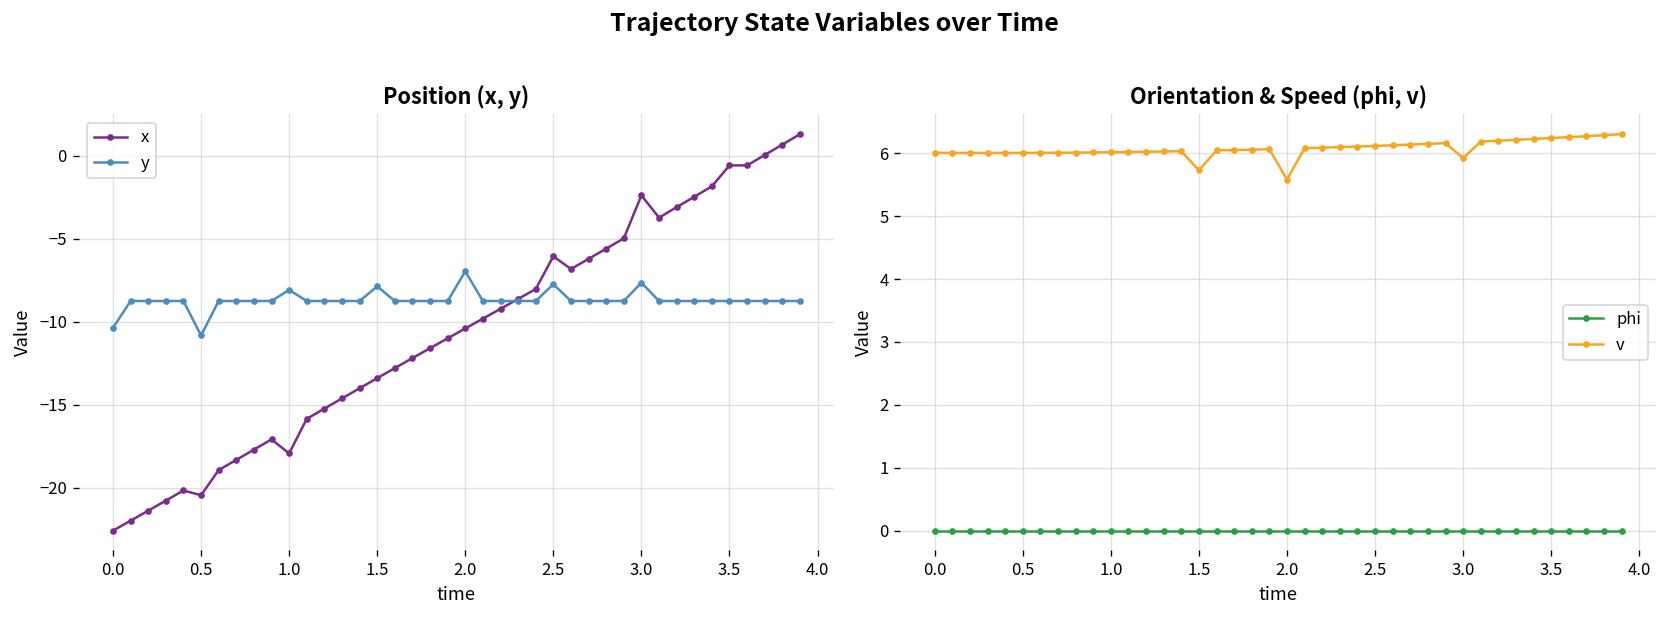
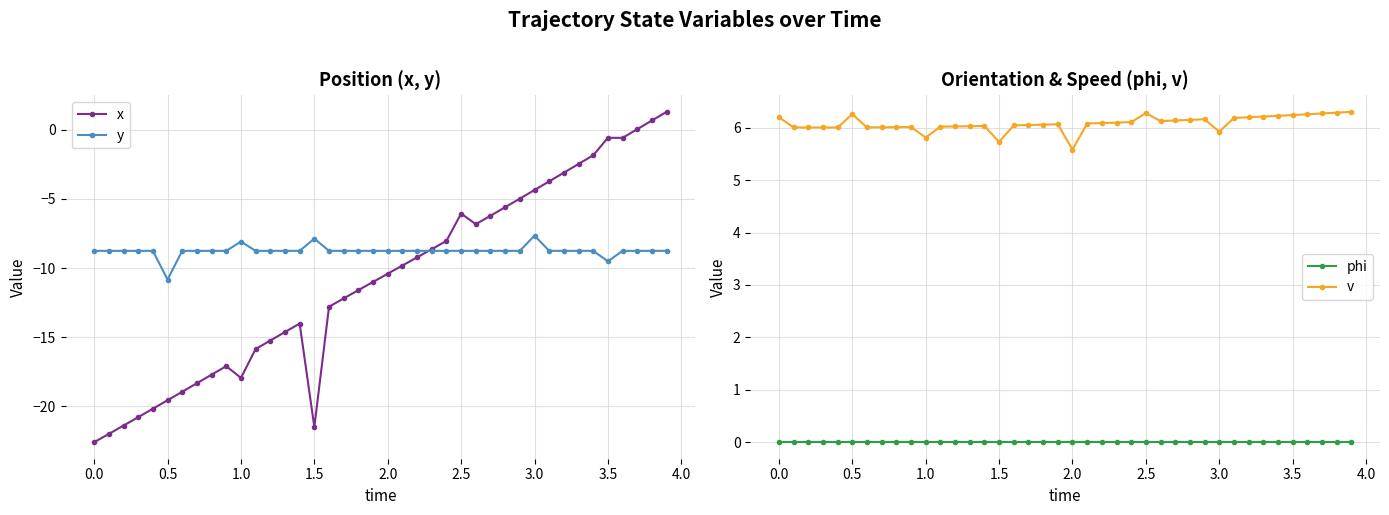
Position (x, y), y, 0.0: -10.4 -> -8.7
Position (x, y), x, 0.5: -20.5 -> -19.6
Position (x, y), x, 1.5: -13.4 -> -21.5
Position (x, y), y, 2.0: -7.0 -> -8.7
Position (x, y), y, 2.5: -7.7 -> -8.7
Position (x, y), x, 3.0: -2.4 -> -4.4
Position (x, y), y, 3.5: -8.7 -> -9.5
Orientation & Speed (phi, v), v, 0.0: 6.0 -> 6.2
Orientation & Speed (phi, v), v, 0.5: 6.0 -> 6.3
Orientation & Speed (phi, v), v, 1.0: 6.0 -> 5.8
Orientation & Speed (phi, v), v, 2.5: 6.1 -> 6.3
